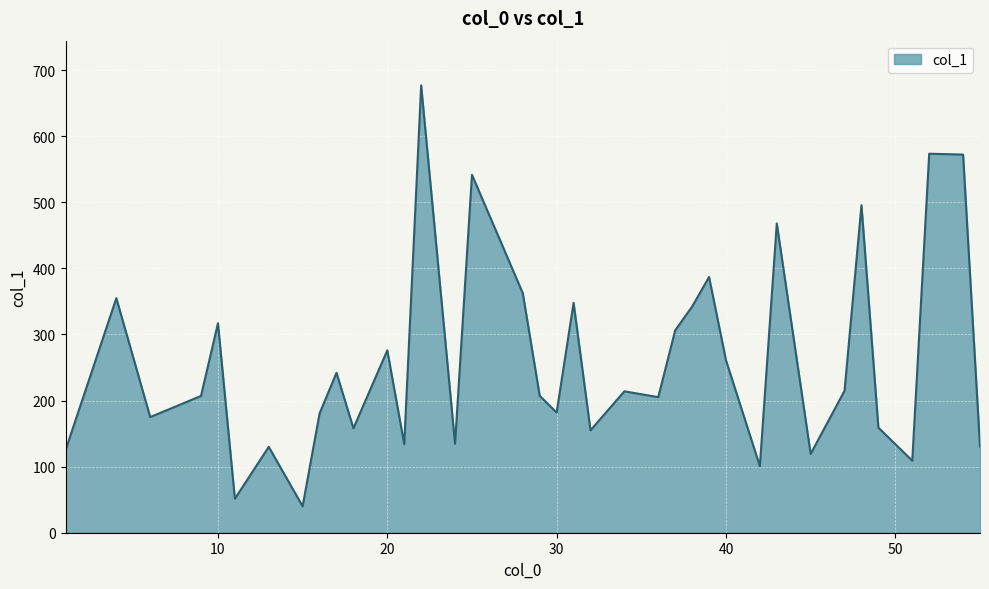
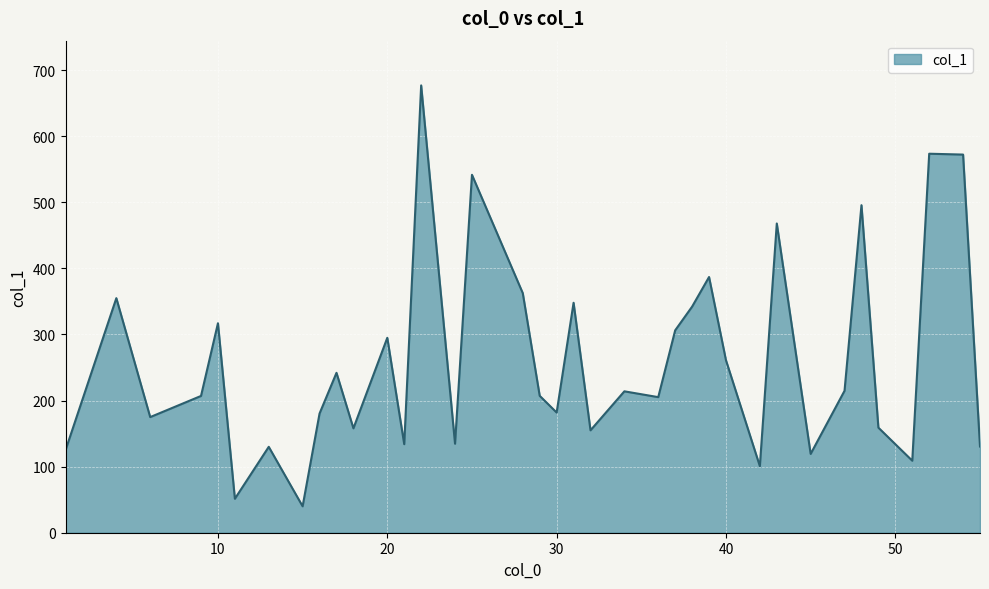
20: 280 -> 300
